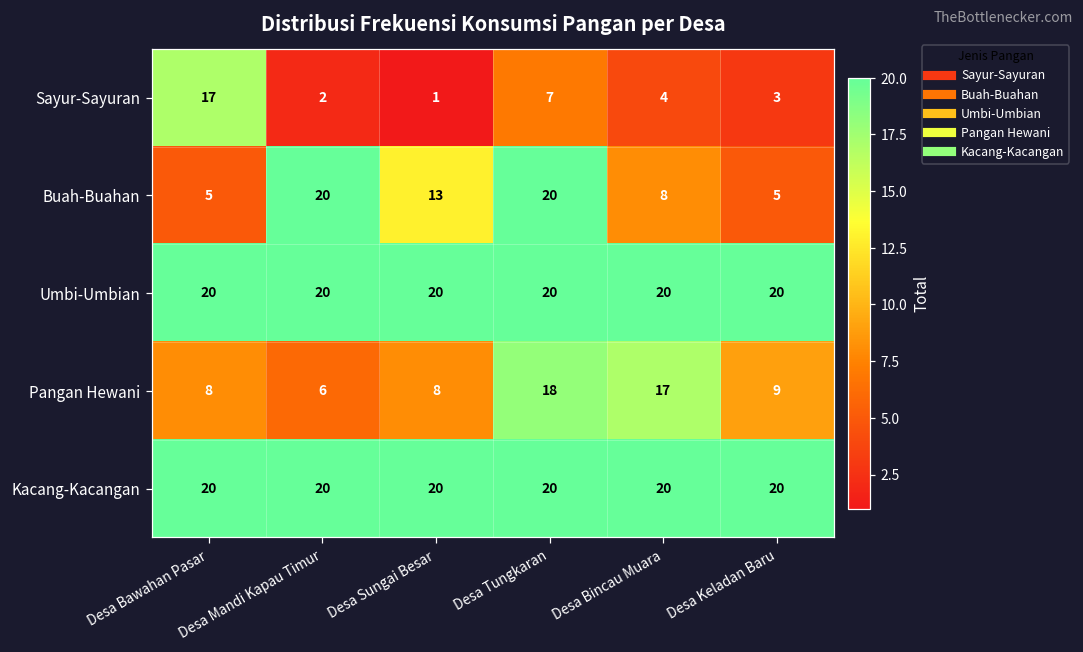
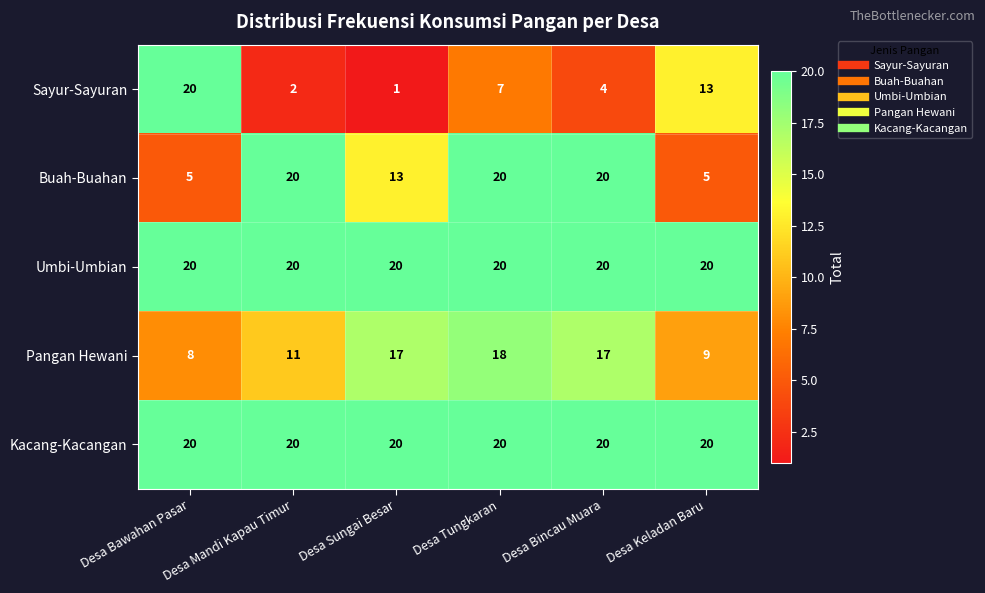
Sayur-Sayuran, Desa Bawahan Pasar: 17 -> 20
Sayur-Sayuran, Desa Keladan Baru: 3 -> 13
Buah-Buahan, Desa Bincau Muara: 8 -> 20
Pangan Hewani, Desa Mandi Kapau Timur: 6 -> 11
Pangan Hewani, Desa Sungai Besar: 8 -> 17
